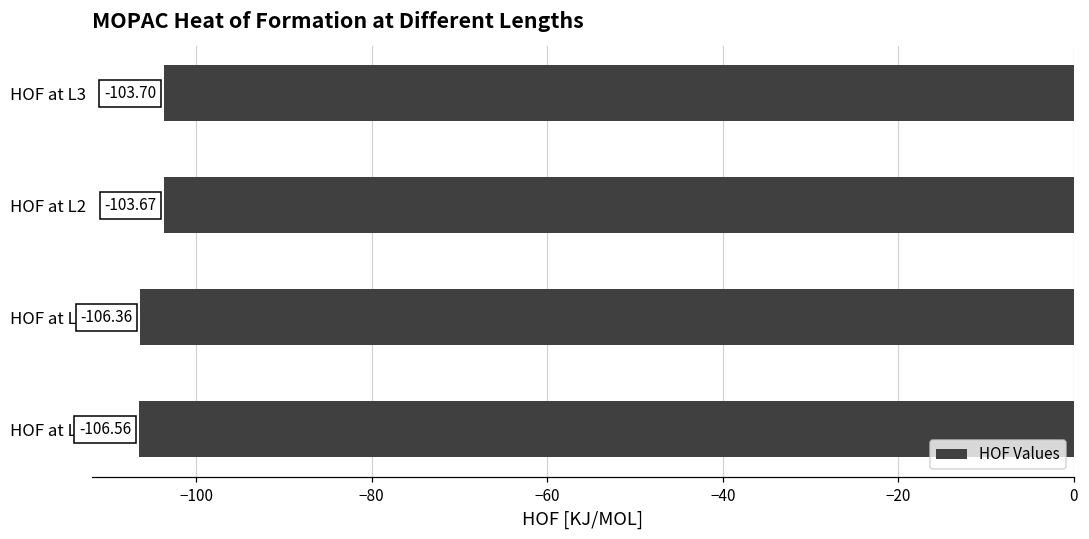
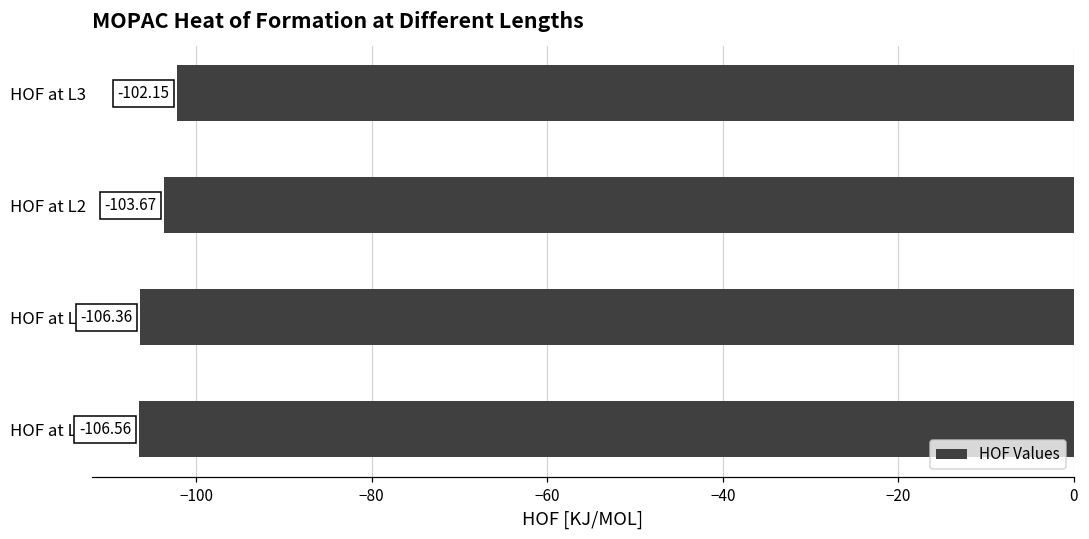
HOF at L3: -103.70 -> -102.15
